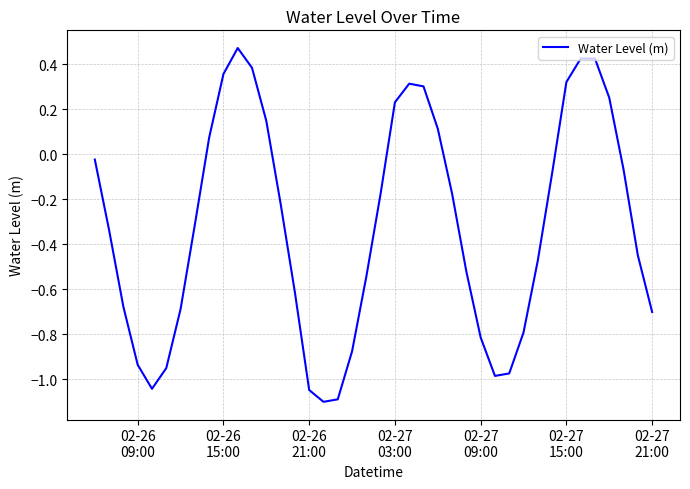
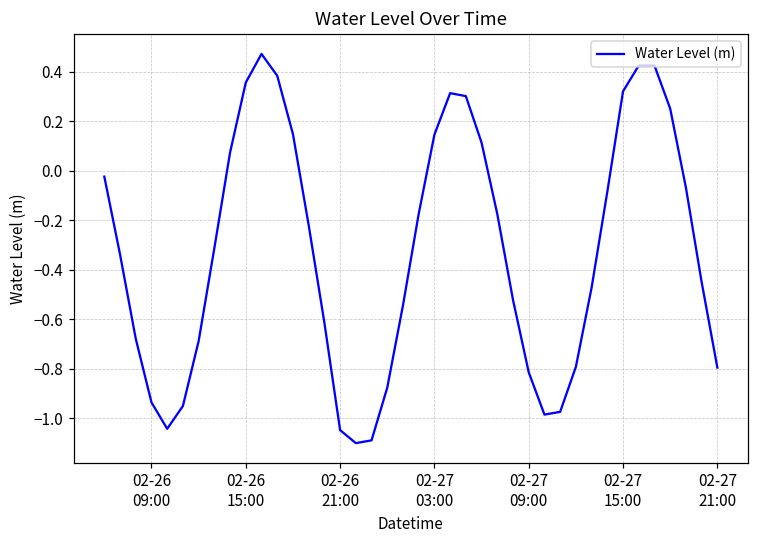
02-27 03:00: 0.23 -> 0.15
02-27 21:00: -0.70 -> -0.79
